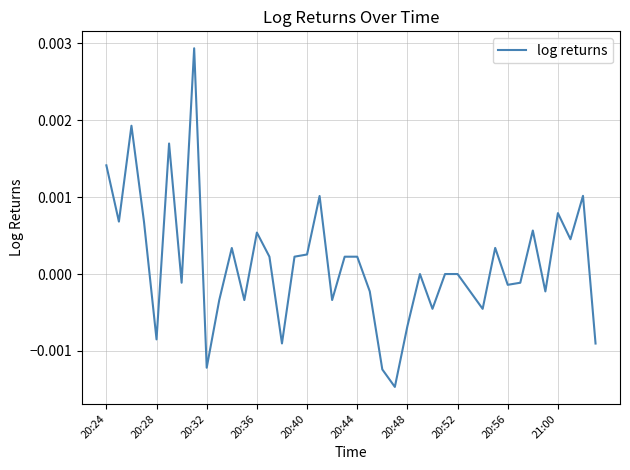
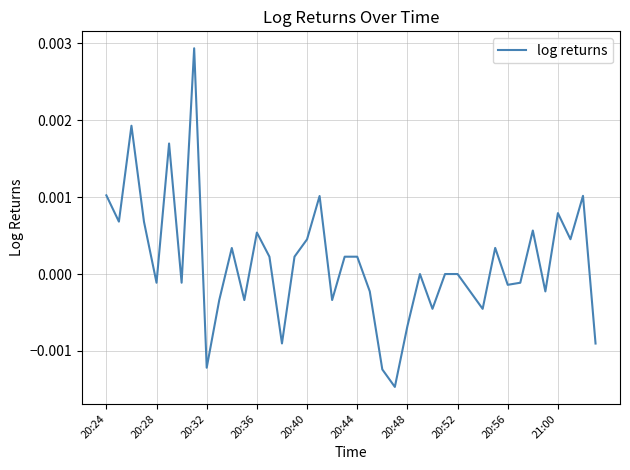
20:24: 0.0014 -> 0.0010
20:28: -0.0008 -> -0.0001
20:40: 0.0003 -> 0.0005
